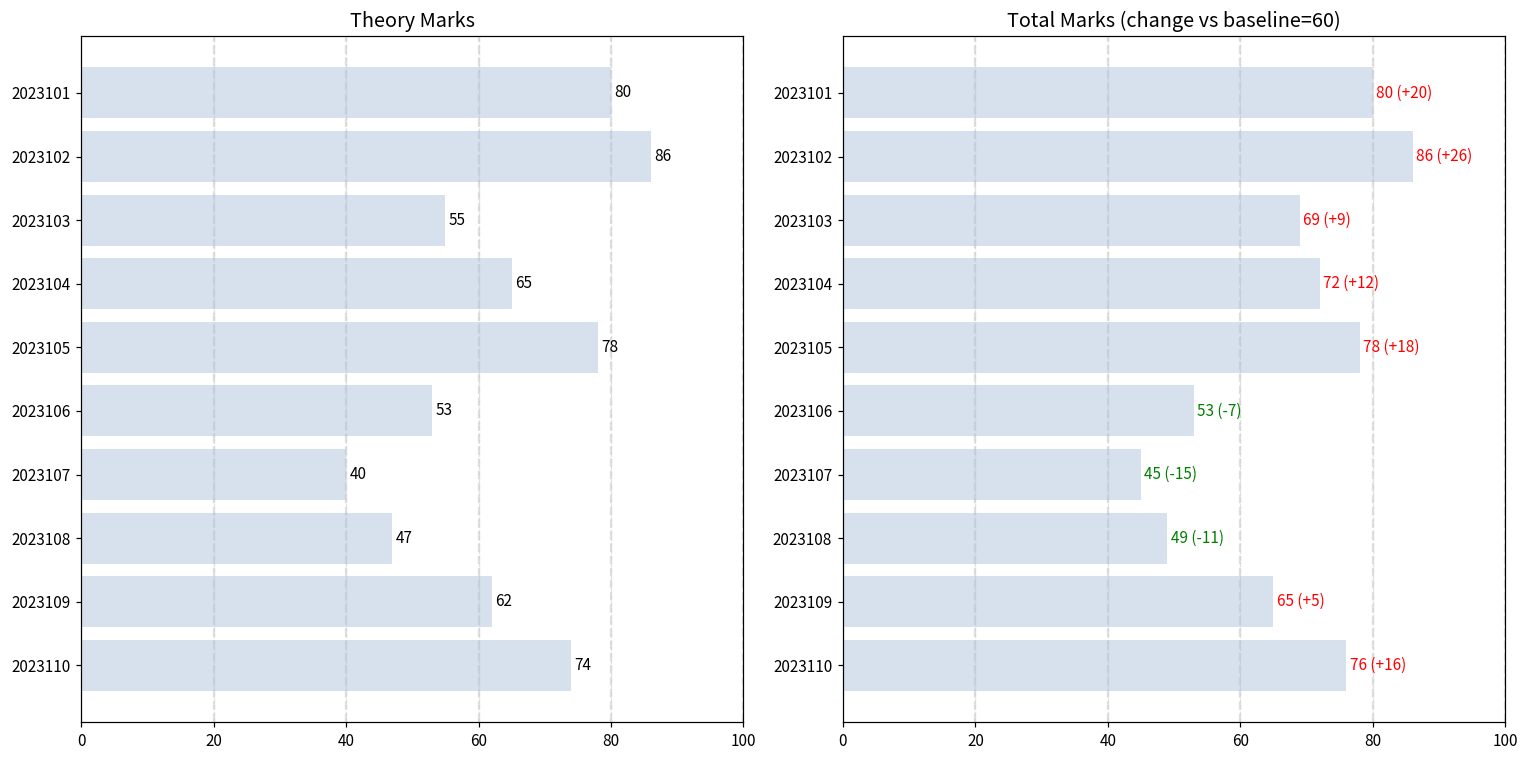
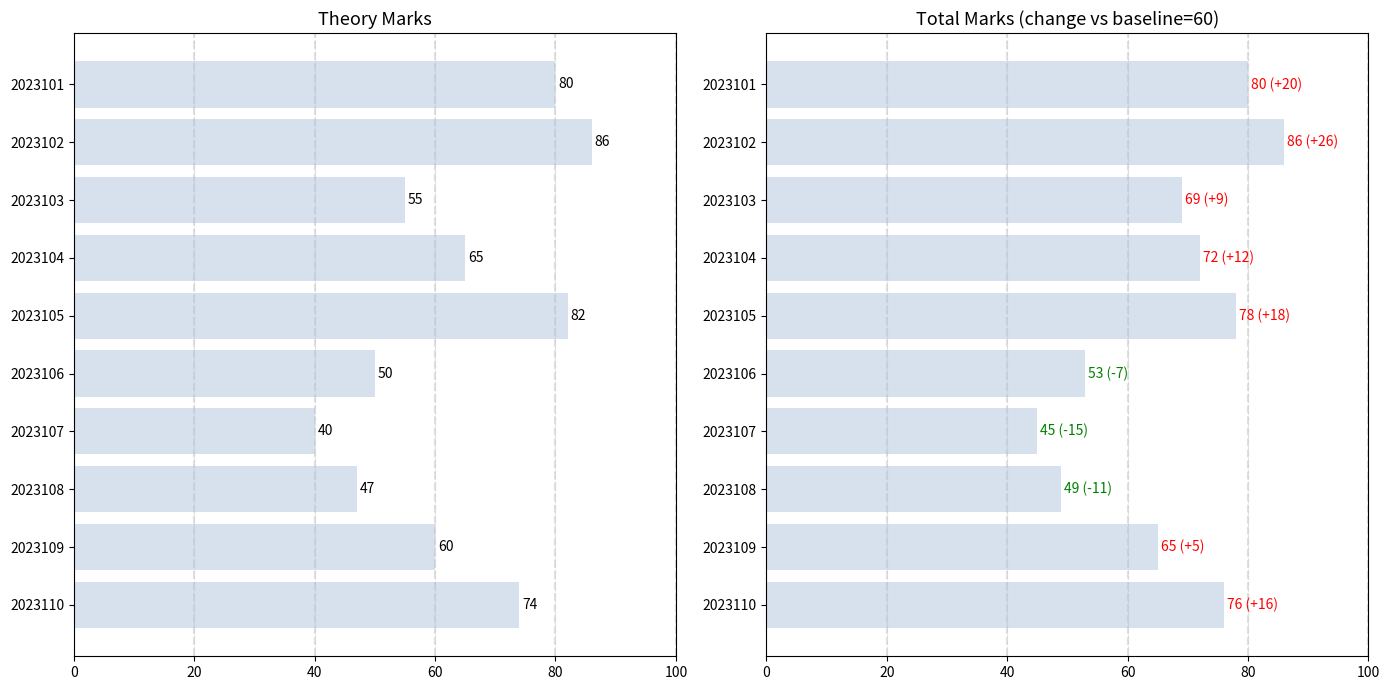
Theory Marks, 2023105: 78 -> 82
Theory Marks, 2023106: 53 -> 50
Theory Marks, 2023109: 62 -> 60
